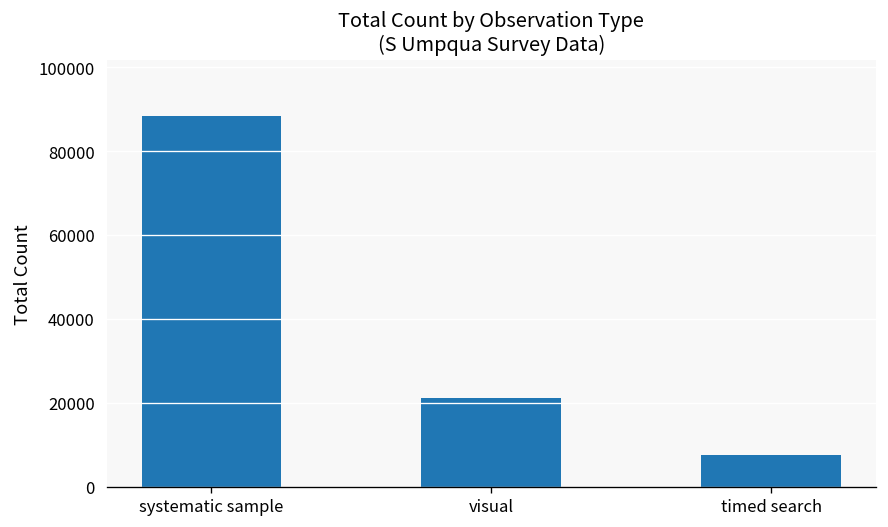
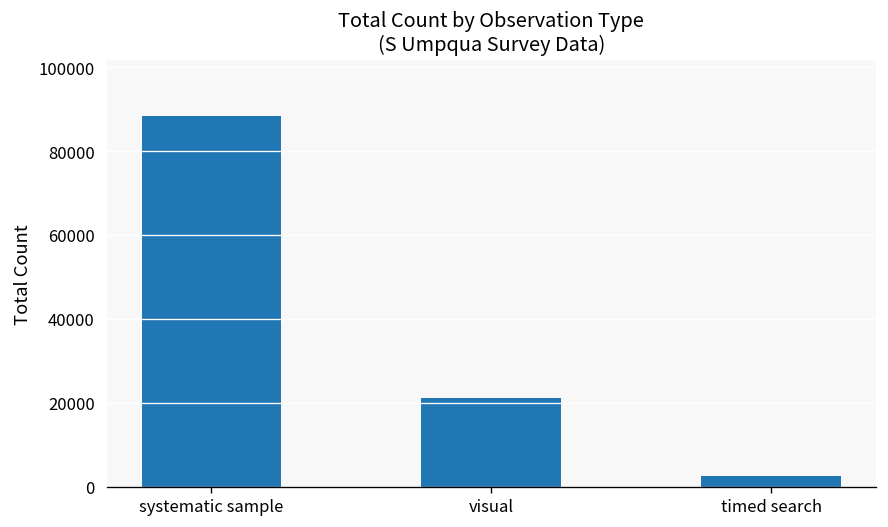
timed search: 7000 -> 3000
